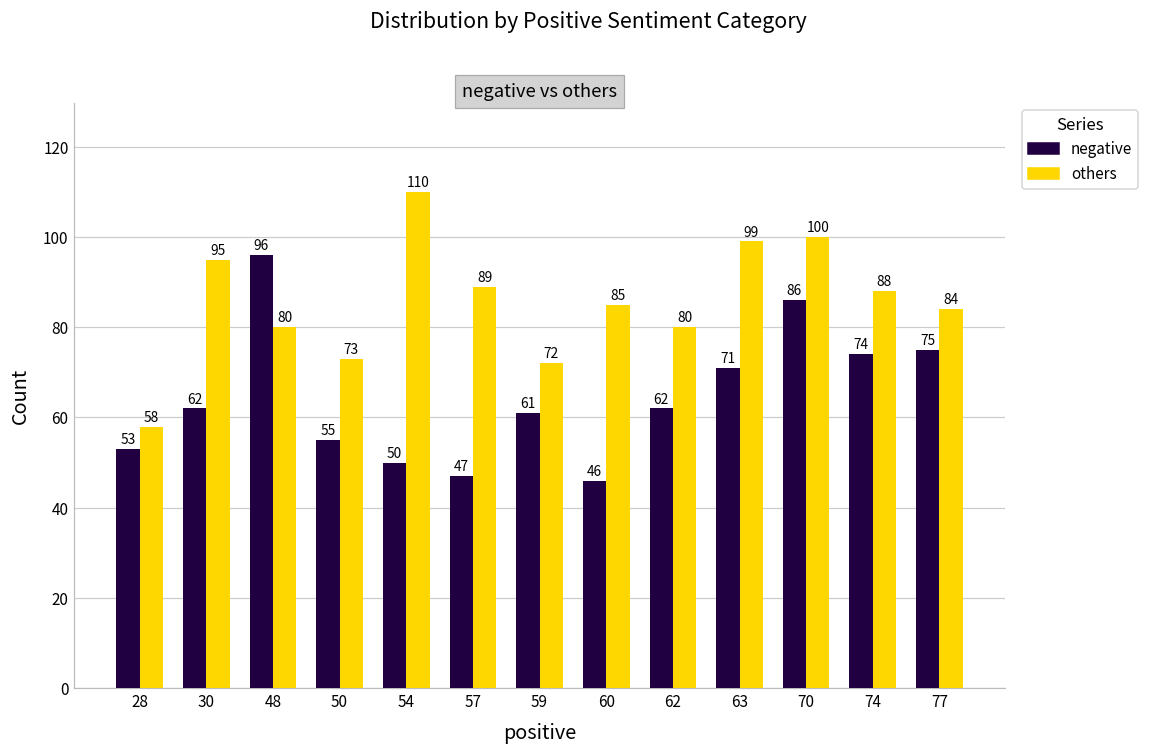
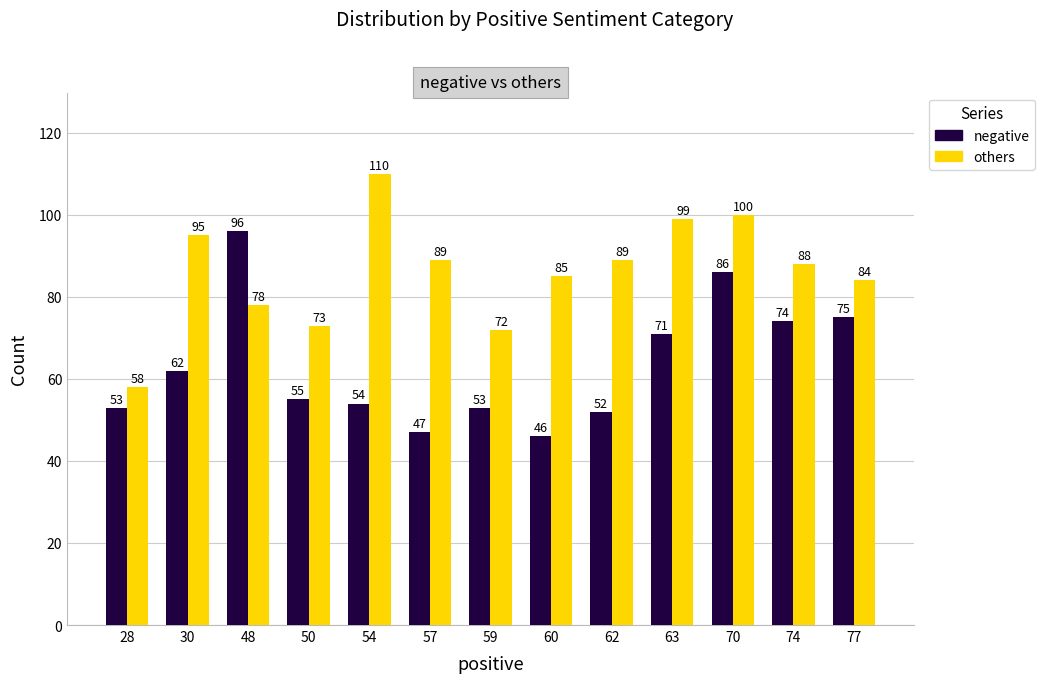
others, 48: 80 -> 78
negative, 54: 50 -> 54
negative, 59: 61 -> 53
negative, 62: 62 -> 52
others, 62: 80 -> 89
